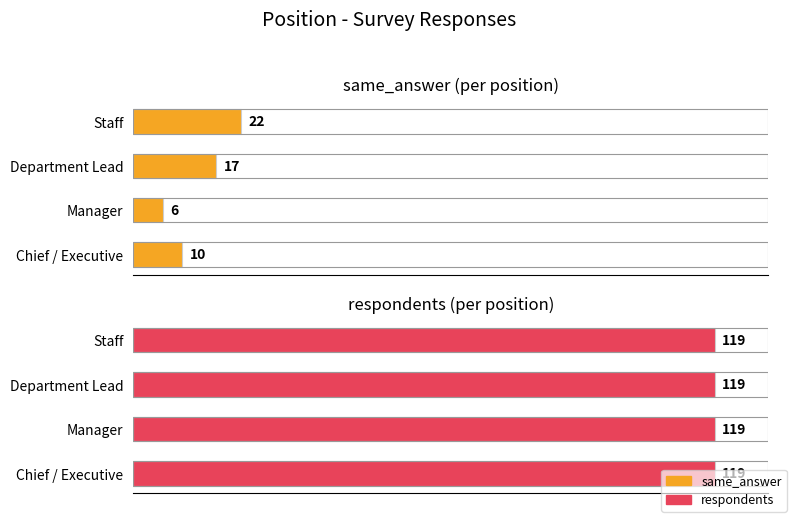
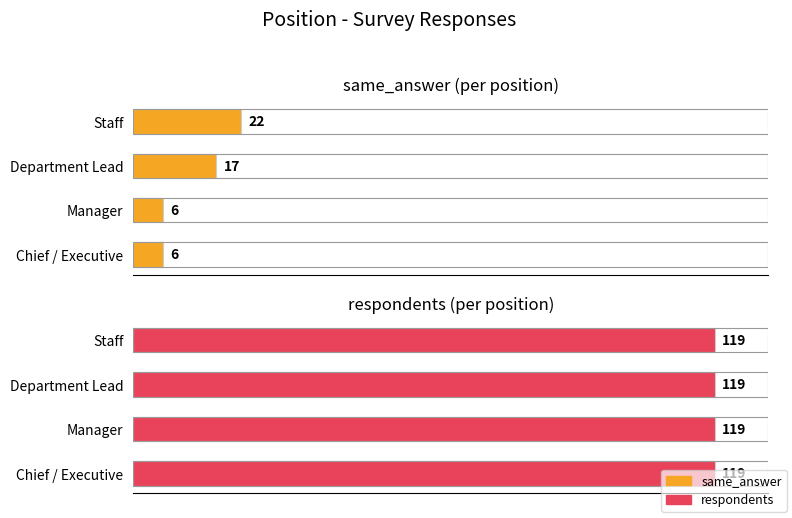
same_answer (per position), Chief / Executive: 10 -> 6
